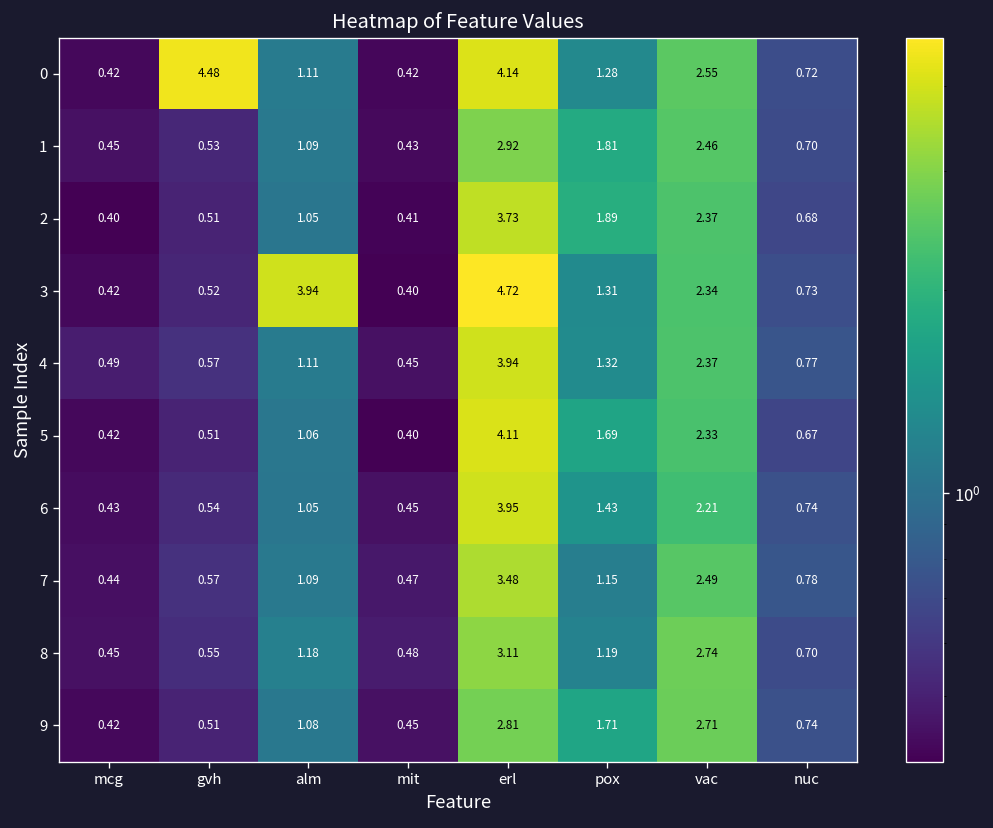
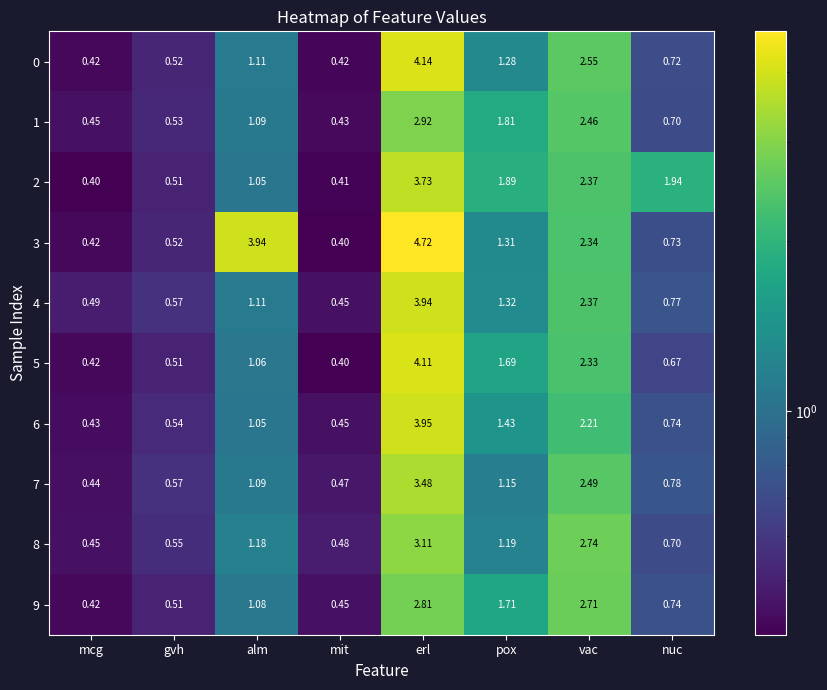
0, gvh: 4.48 -> 0.52
2, nuc: 0.68 -> 1.94
